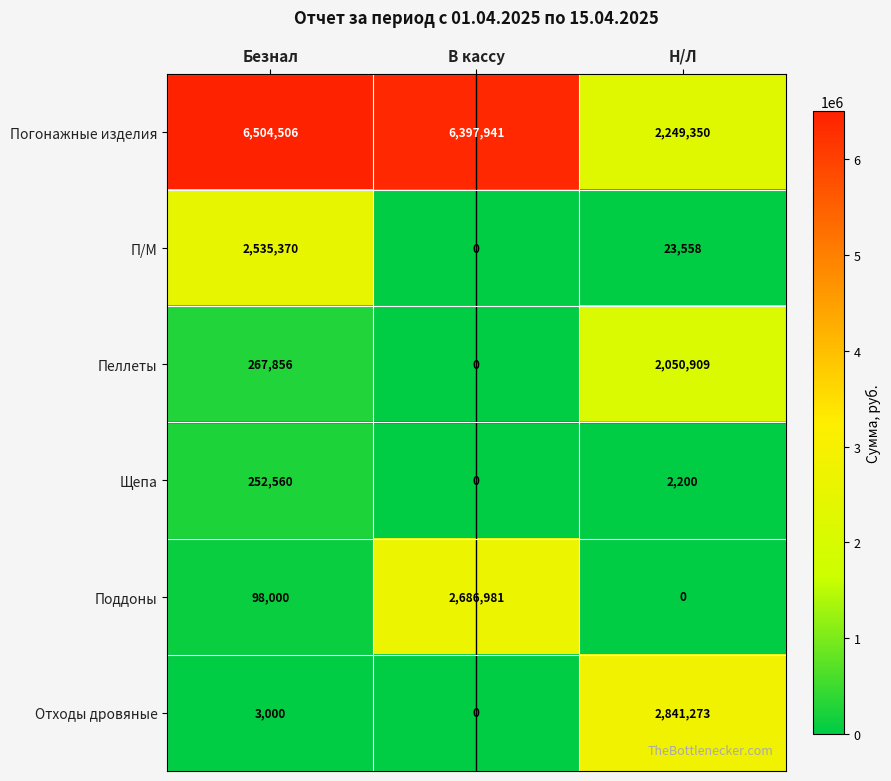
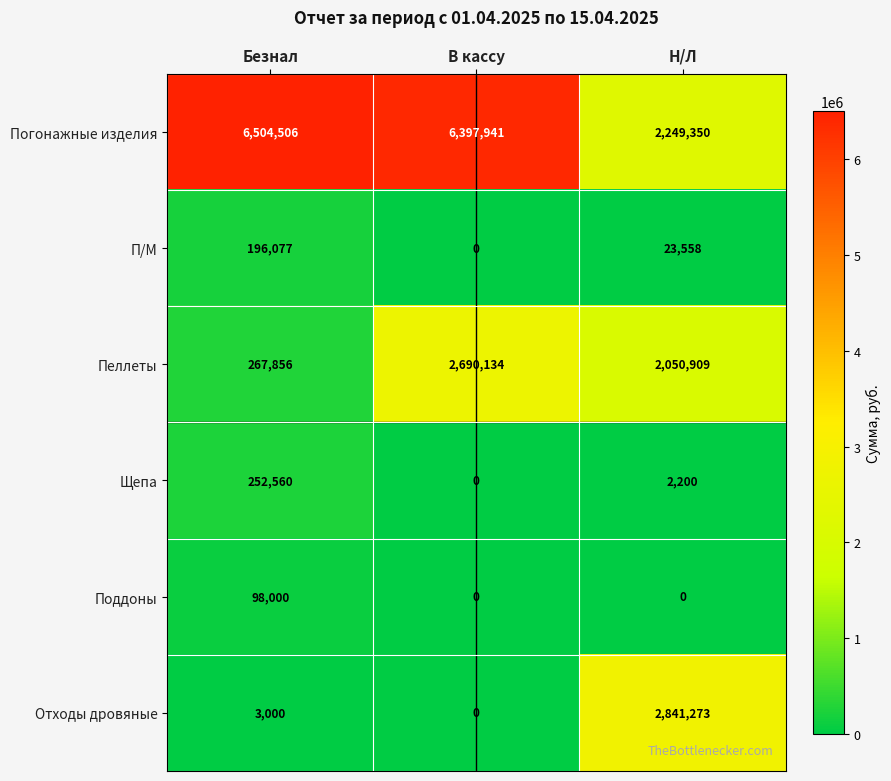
П/М, Безнал: 2,535,370 -> 196,077
Пеллеты, В кассу: 0 -> 2,690,134
Поддоны, В кассу: 2,686,981 -> 0
